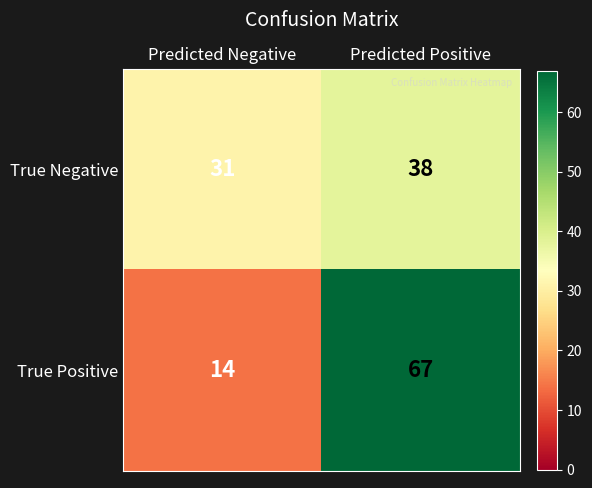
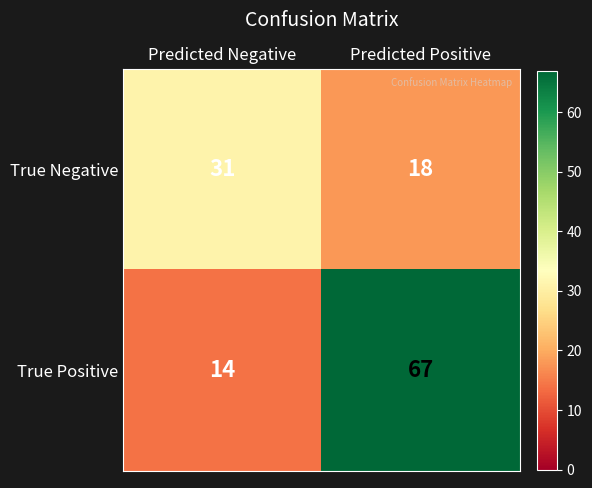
True Negative, Predicted Positive: 38 -> 18
